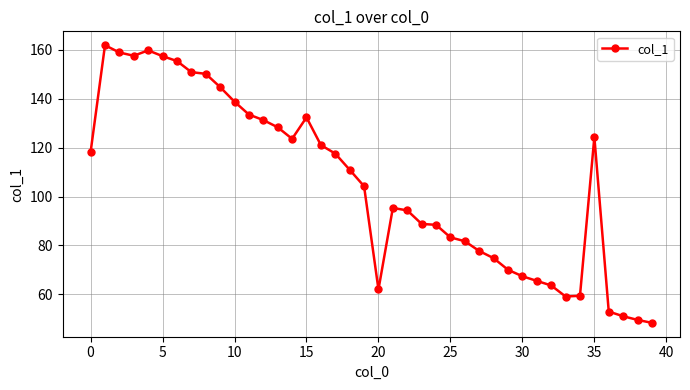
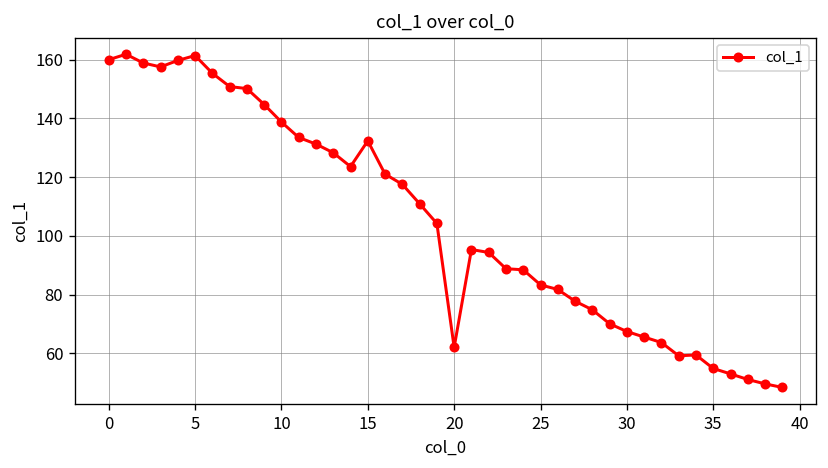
0: 118 -> 160
5: 157 -> 161
35: 124 -> 55
